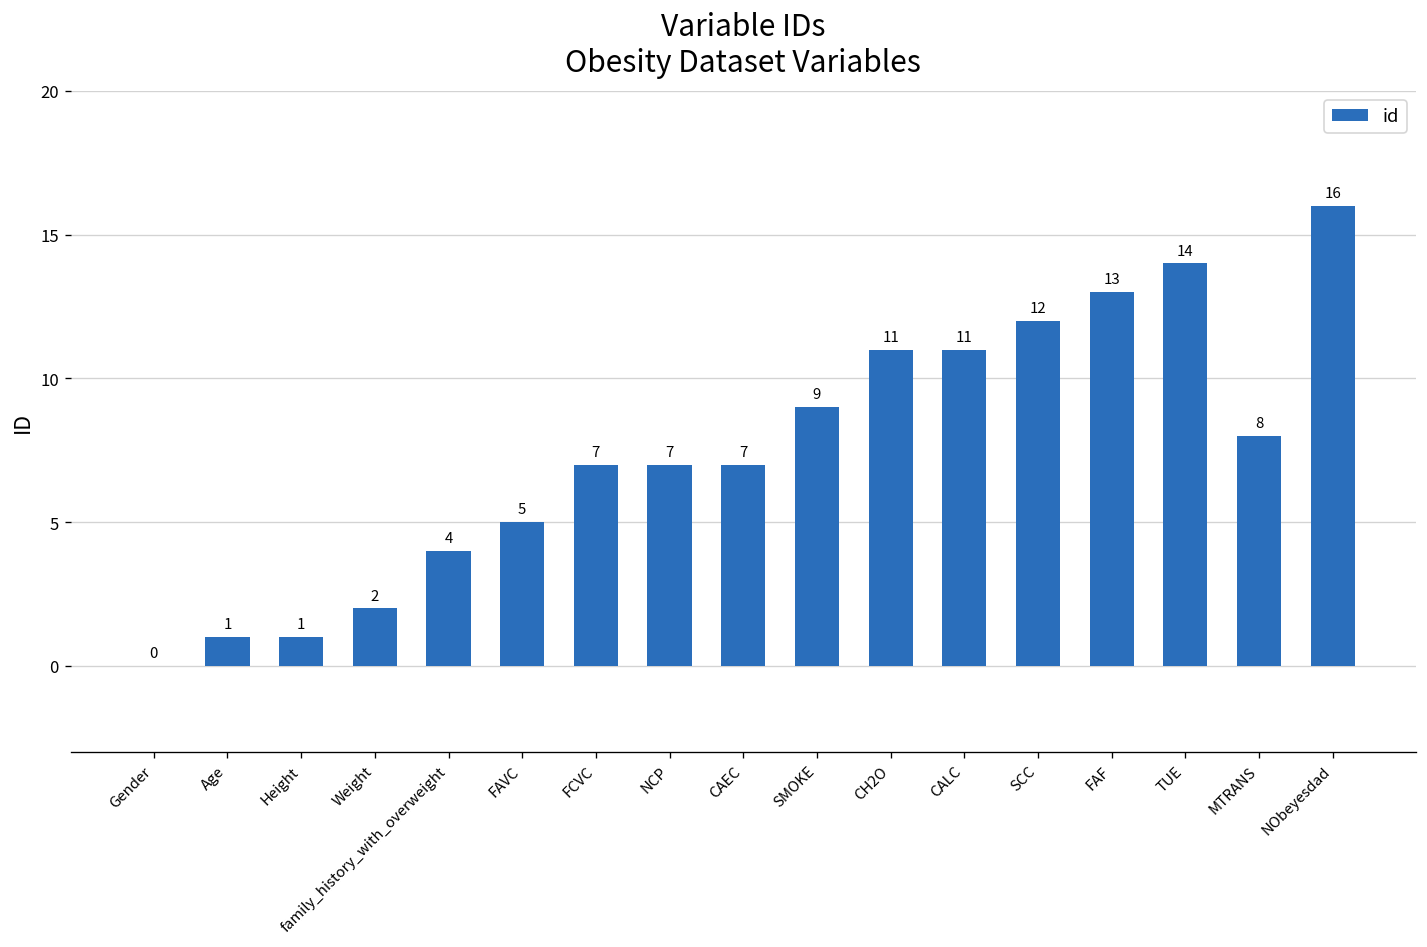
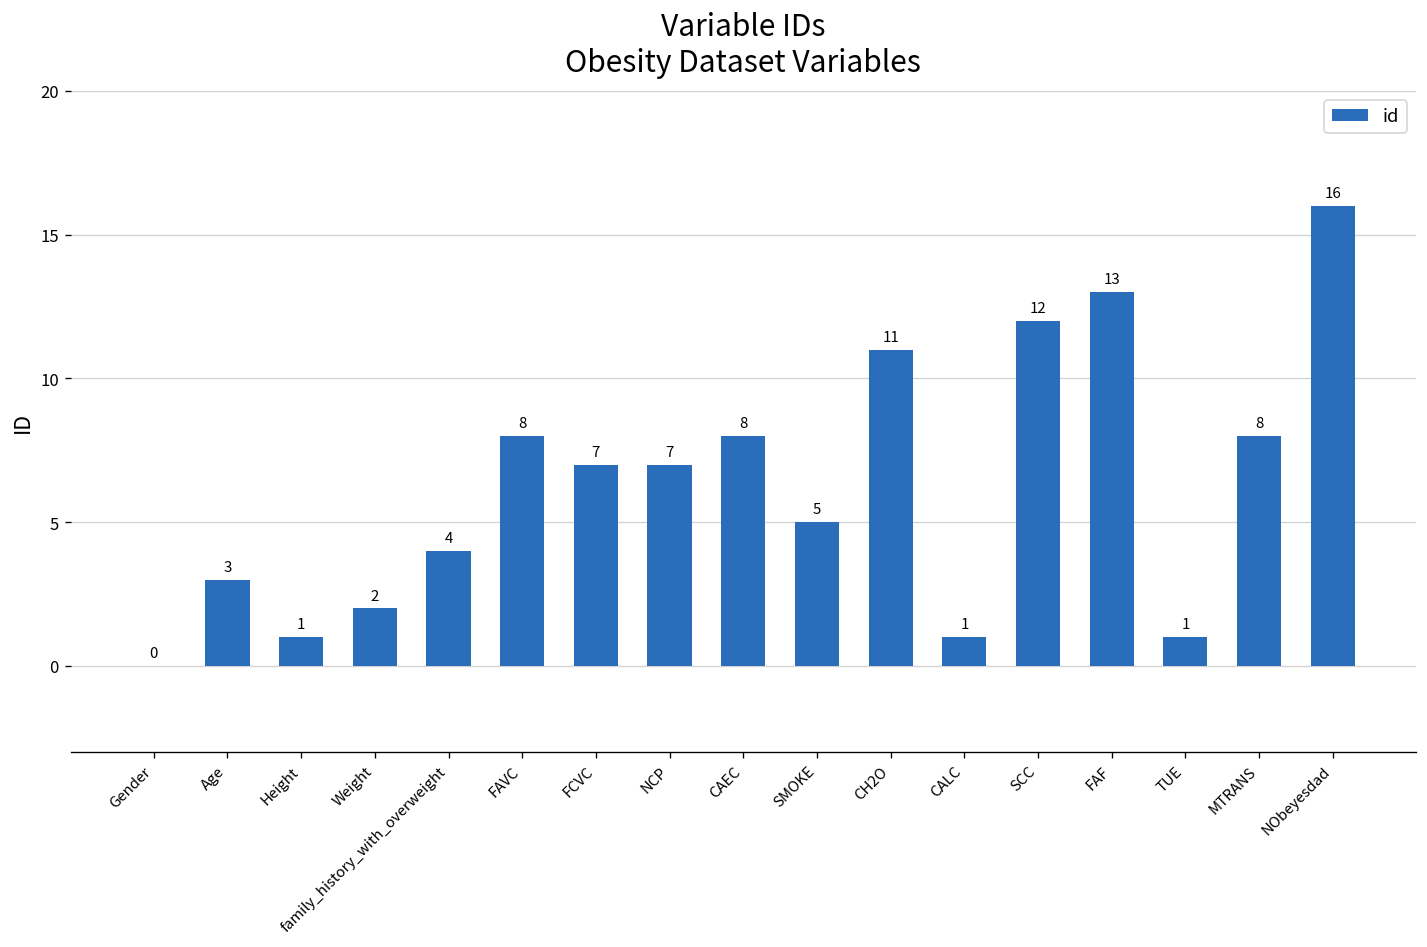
Age: 1 -> 3
FAVC: 5 -> 8
CAEC: 7 -> 8
SMOKE: 9 -> 5
CALC: 11 -> 1
TUE: 14 -> 1
